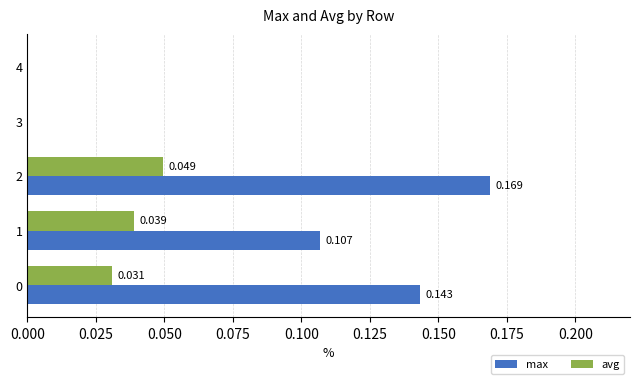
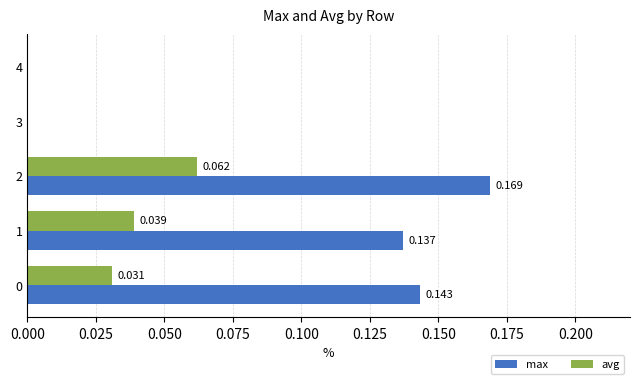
avg, 2: 0.049 -> 0.062
max, 1: 0.107 -> 0.137
